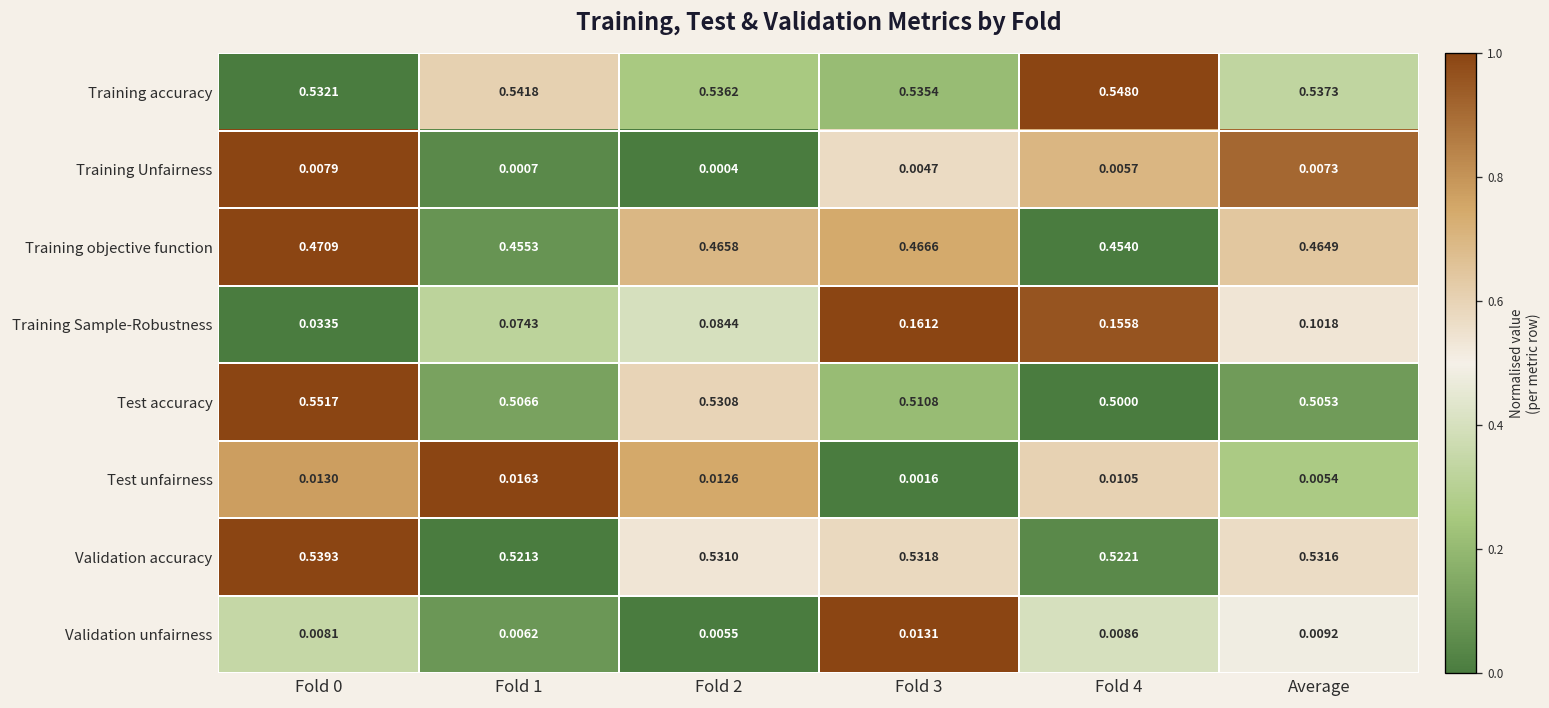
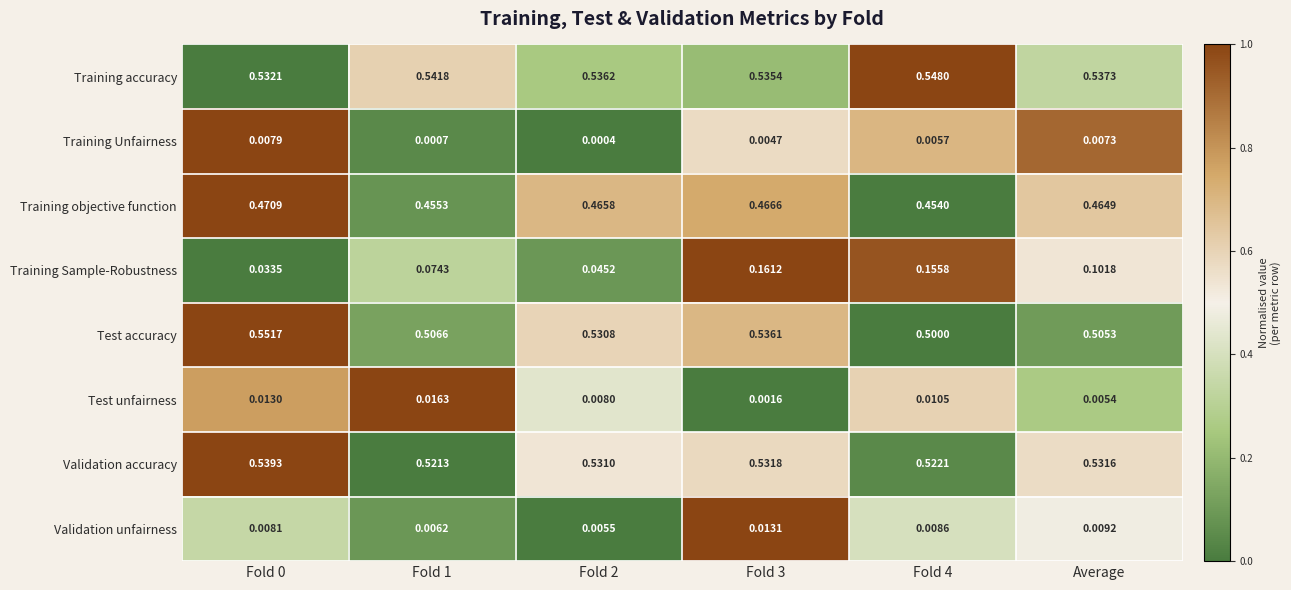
Training Sample-Robustness, Fold 2: 0.0844 -> 0.0452
Test accuracy, Fold 3: 0.5108 -> 0.5361
Test unfairness, Fold 2: 0.0126 -> 0.0080
